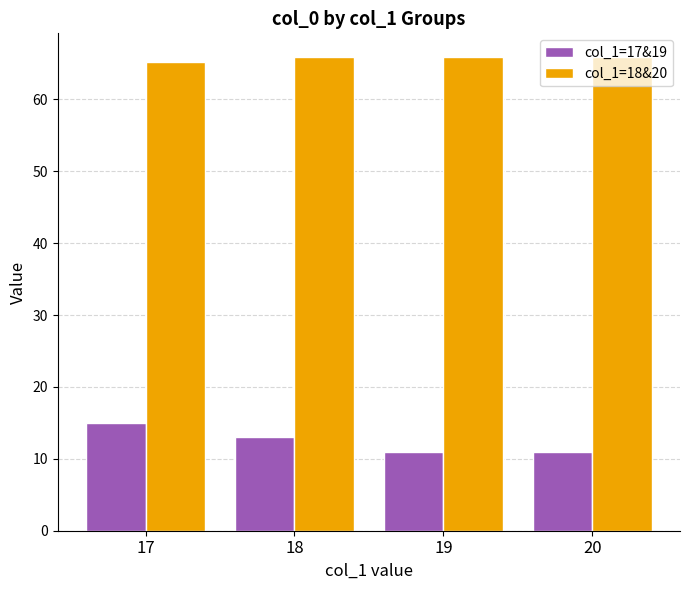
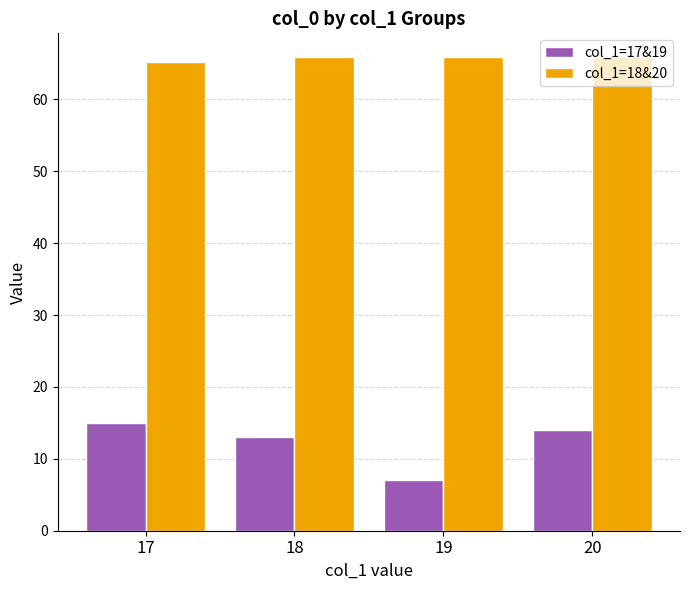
col_1=17&19, 19: 11 -> 7
col_1=17&19, 20: 11 -> 14
